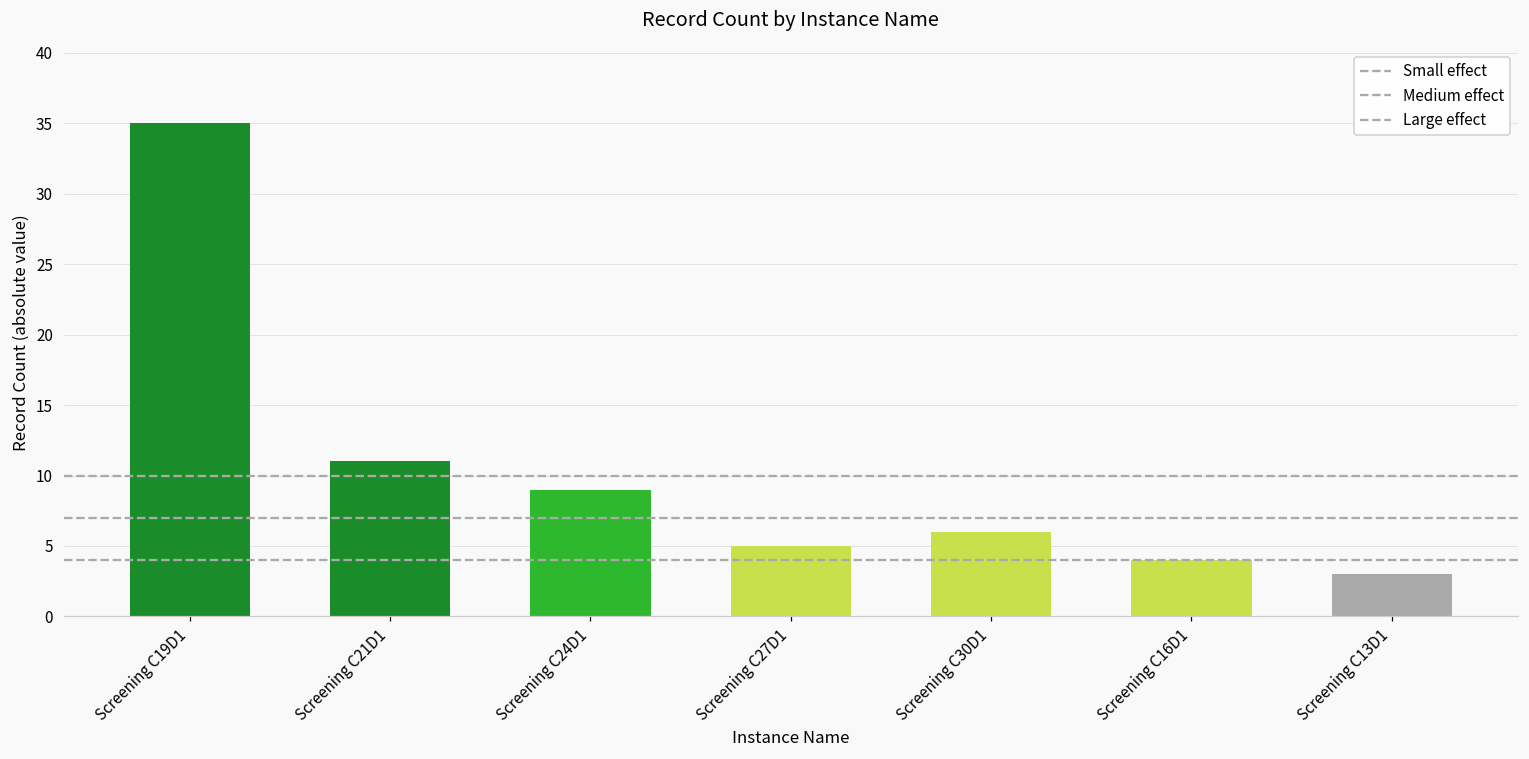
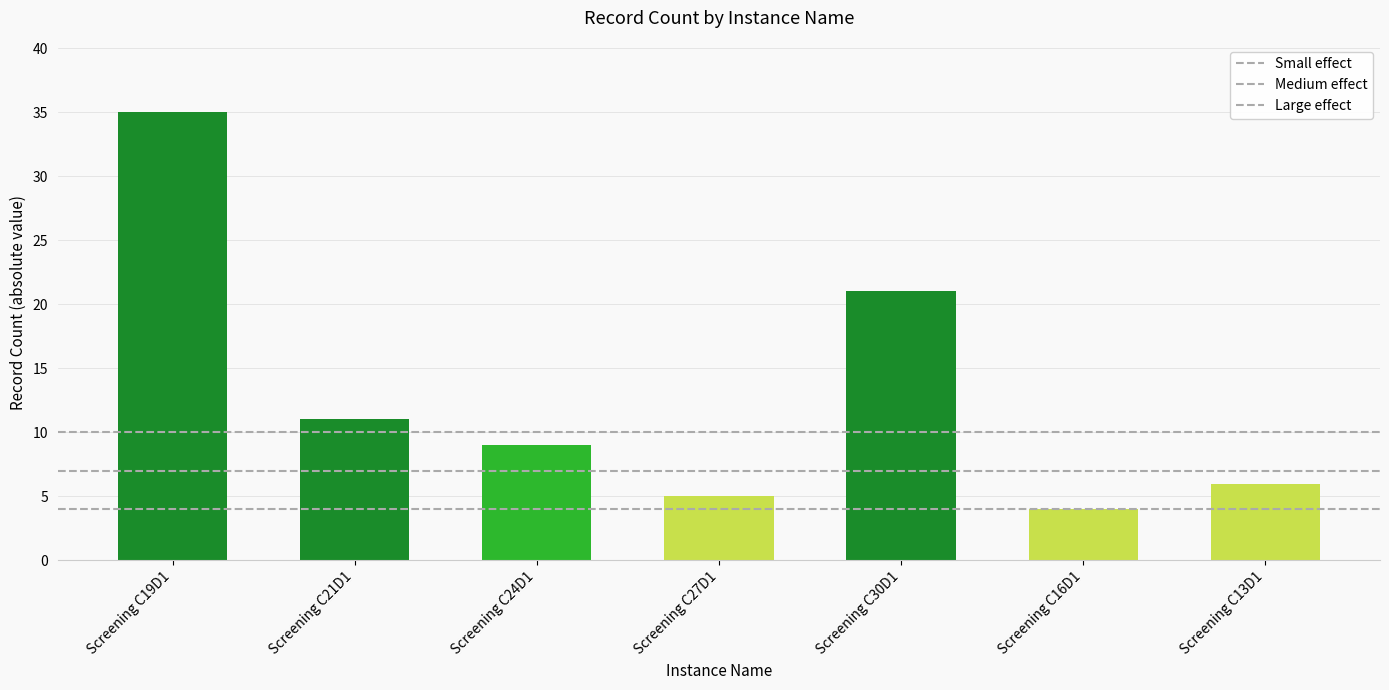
Screening C30D1: 6 -> 21
Screening C13D1: 3 -> 6
